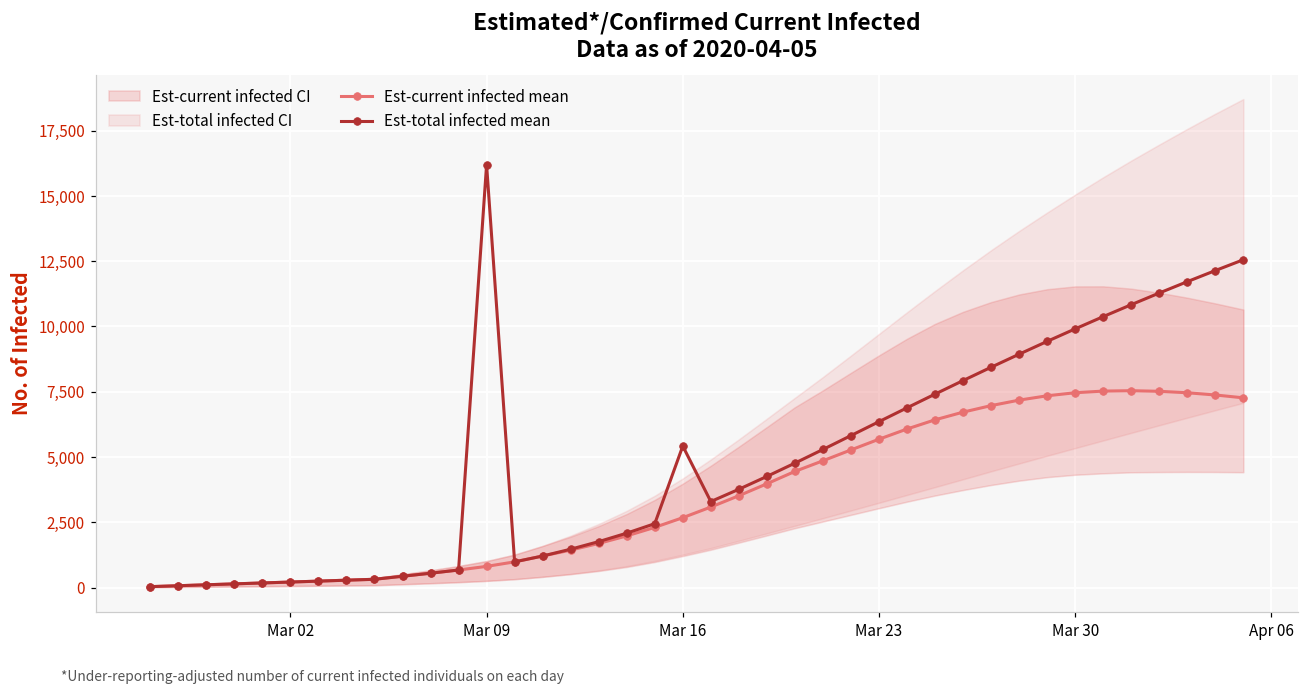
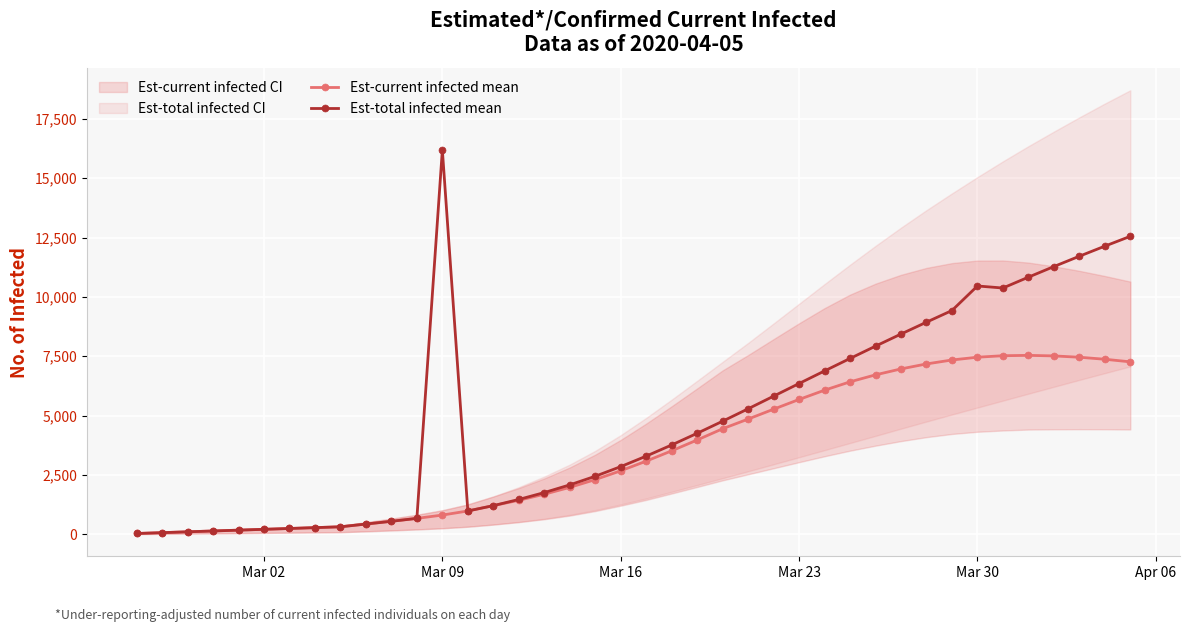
Est-total infected mean, Mar 16: 5,400 -> 2,900
Est-total infected mean, Mar 30: 9,900 -> 10,500
